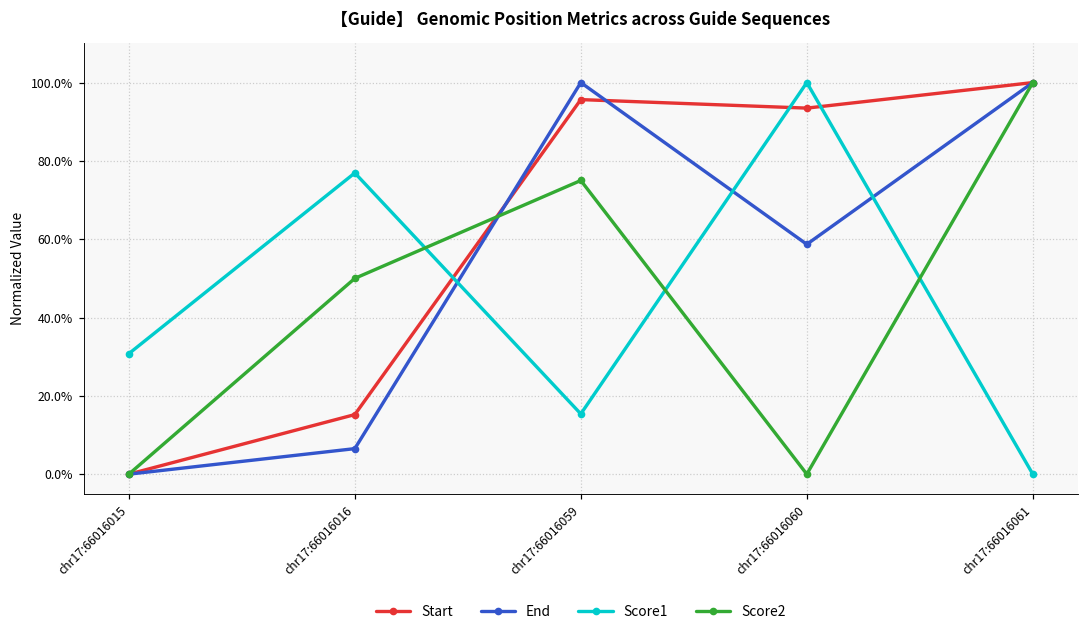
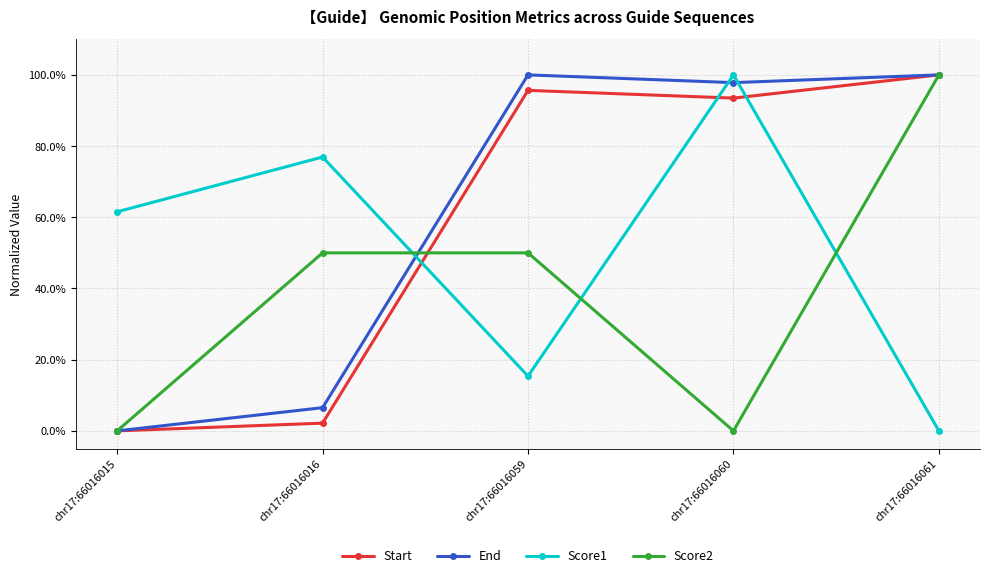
Score1, chr17:66016015: 31% -> 62%
Start, chr17:66016016: 15% -> 2%
Score2, chr17:66016059: 75% -> 50%
End, chr17:66016060: 59% -> 98%
